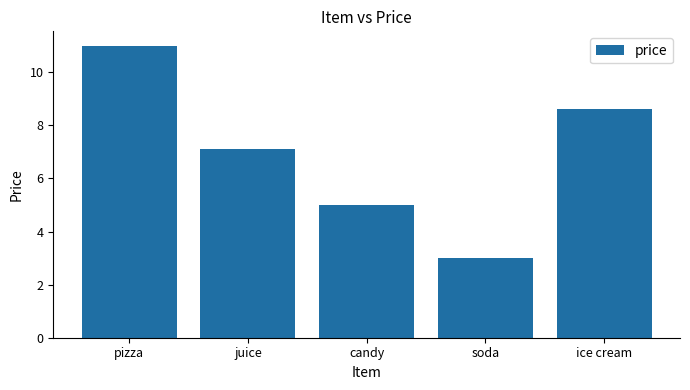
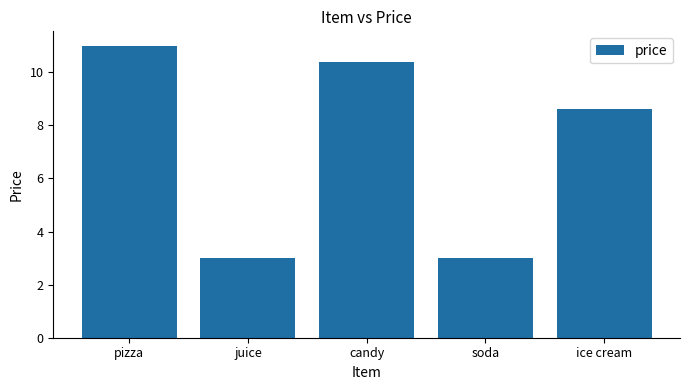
juice: 7.1 -> 3.0
candy: 5.0 -> 10.4
